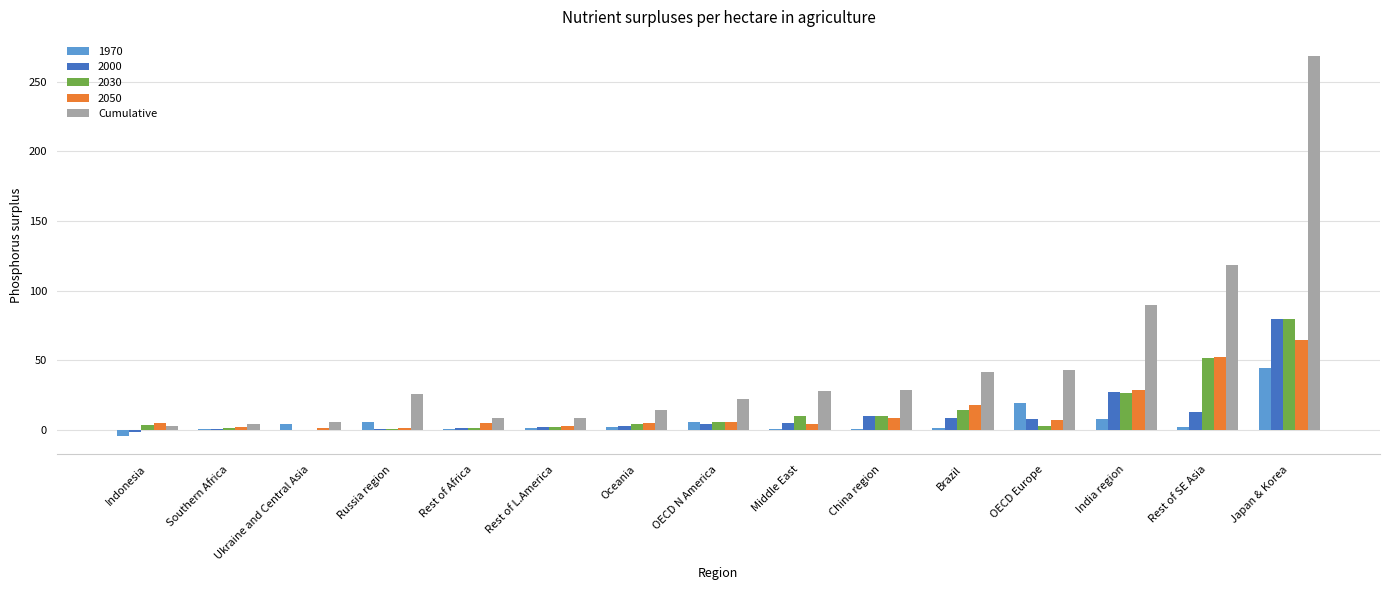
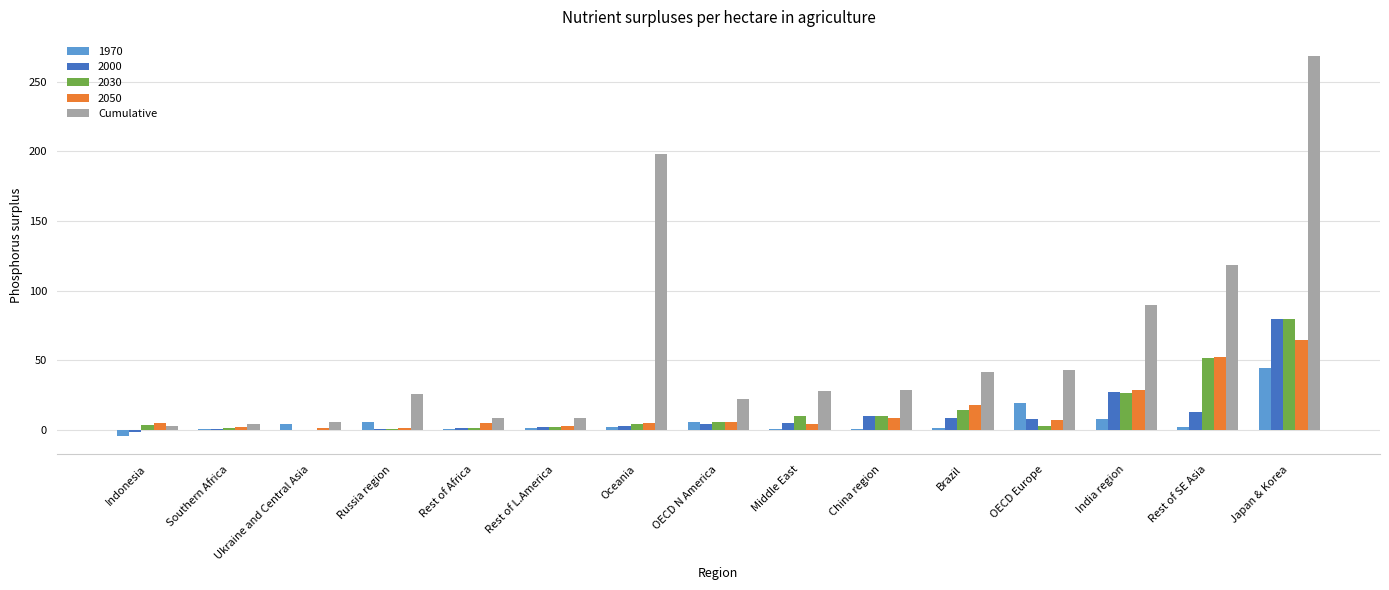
Cumulative, Oceania: 14 -> 198
